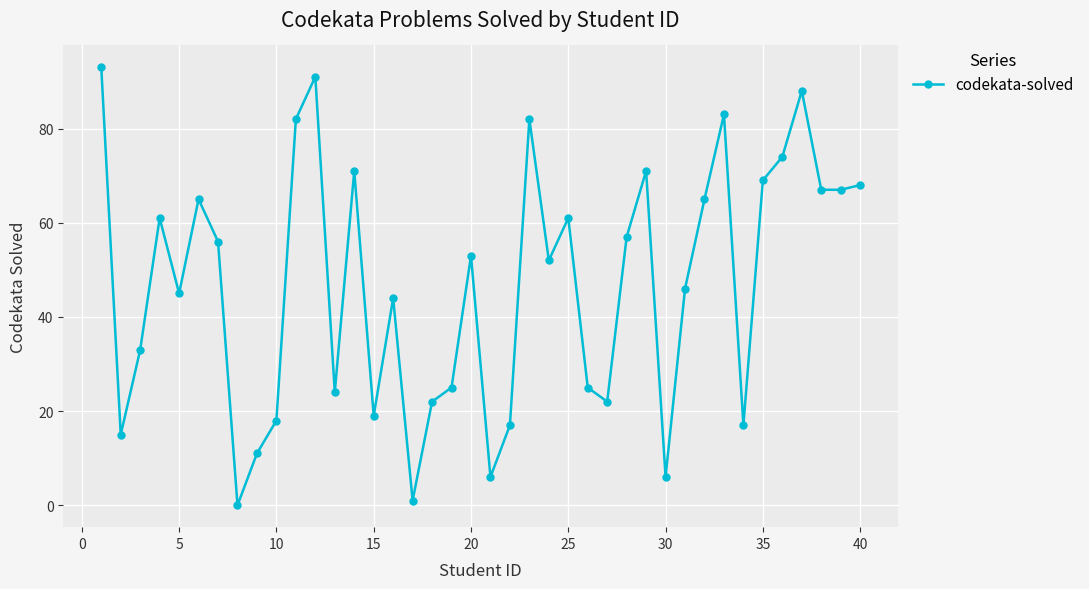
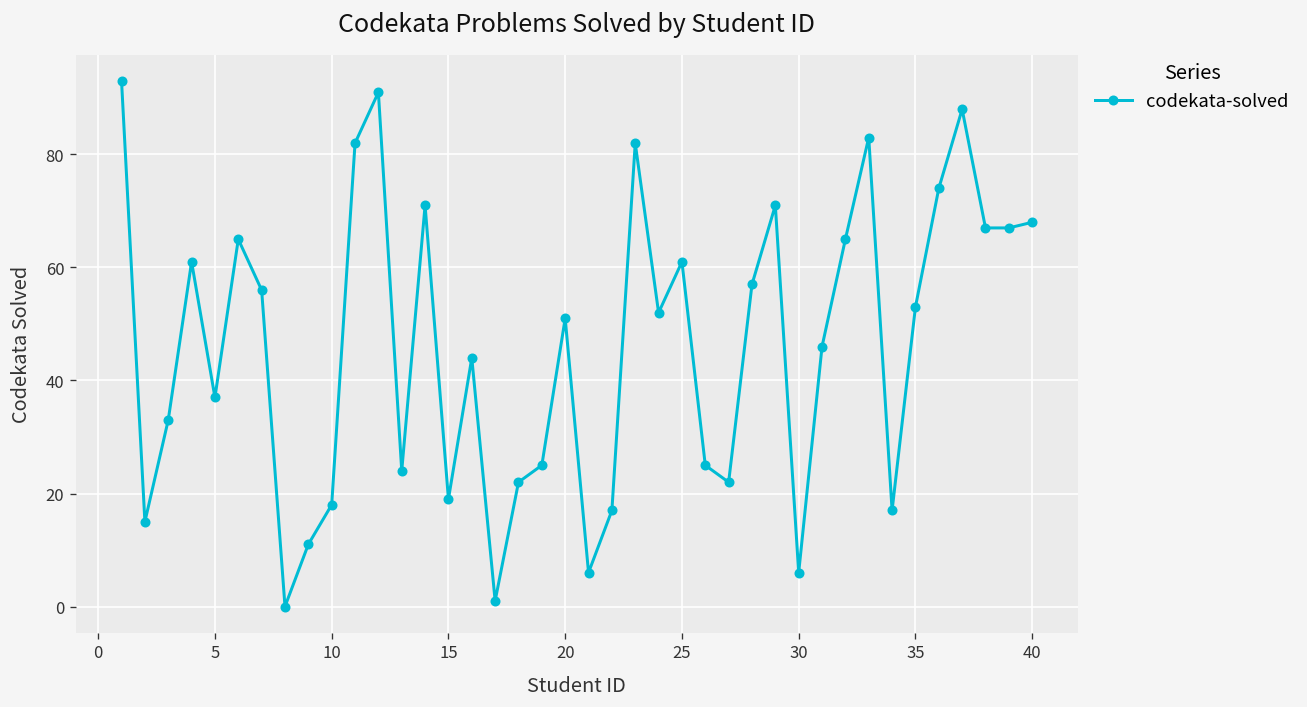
5: 45 -> 37
20: 53 -> 51
35: 69 -> 53
